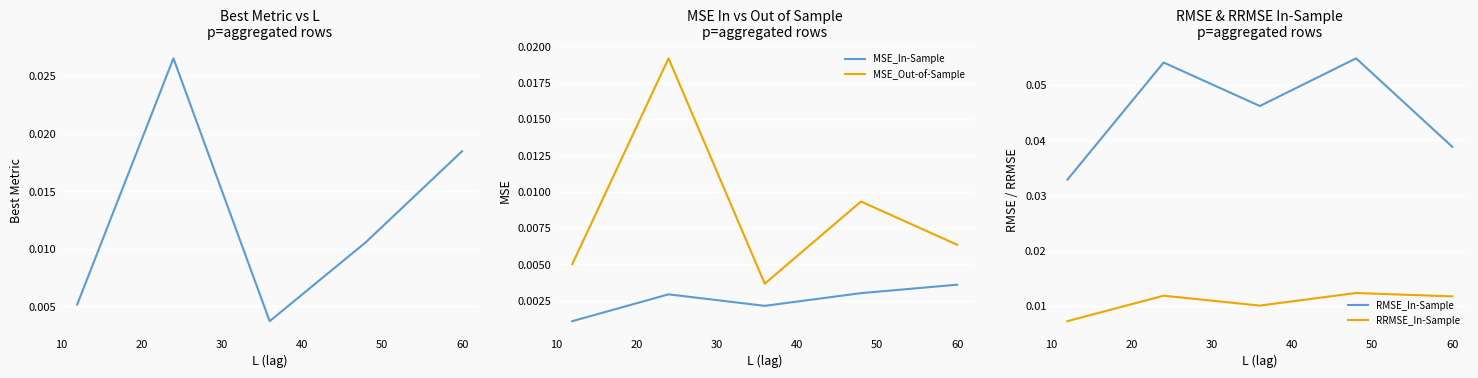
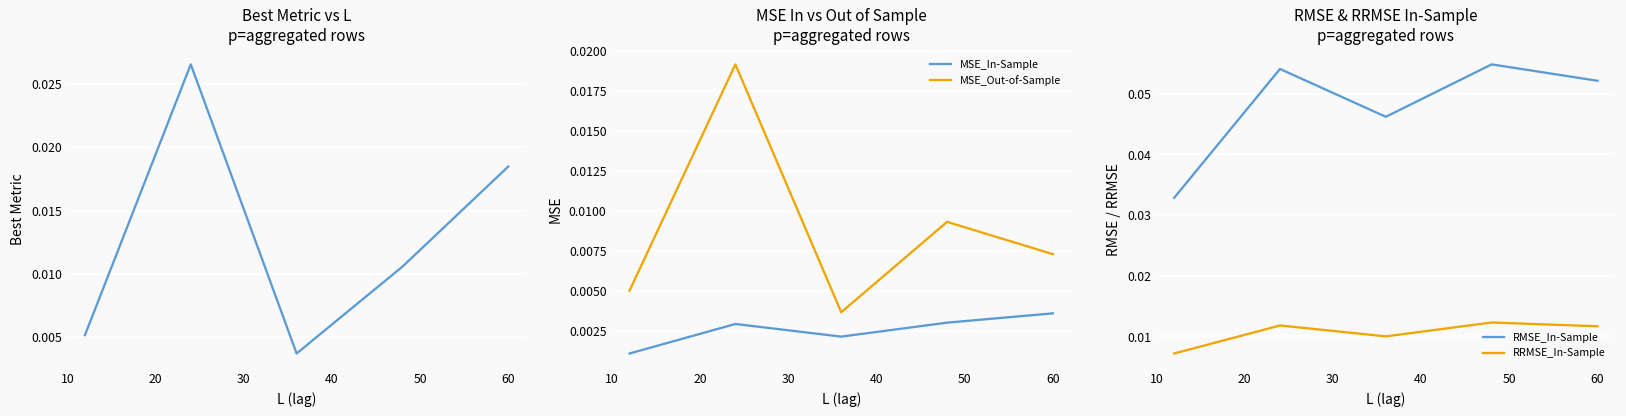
MSE In vs Out of Sample p=aggregated rows, MSE_Out-of-Sample, 60: 0.0063 -> 0.0073
RMSE & RRMSE In-Sample p=aggregated rows, RMSE_In-Sample, 60: 0.039 -> 0.052
